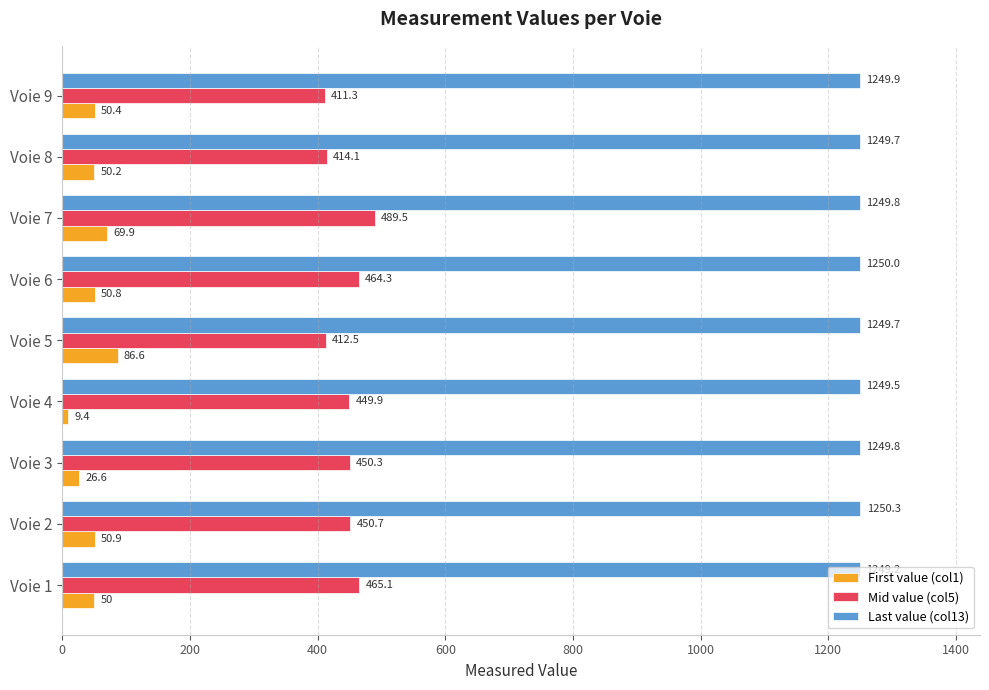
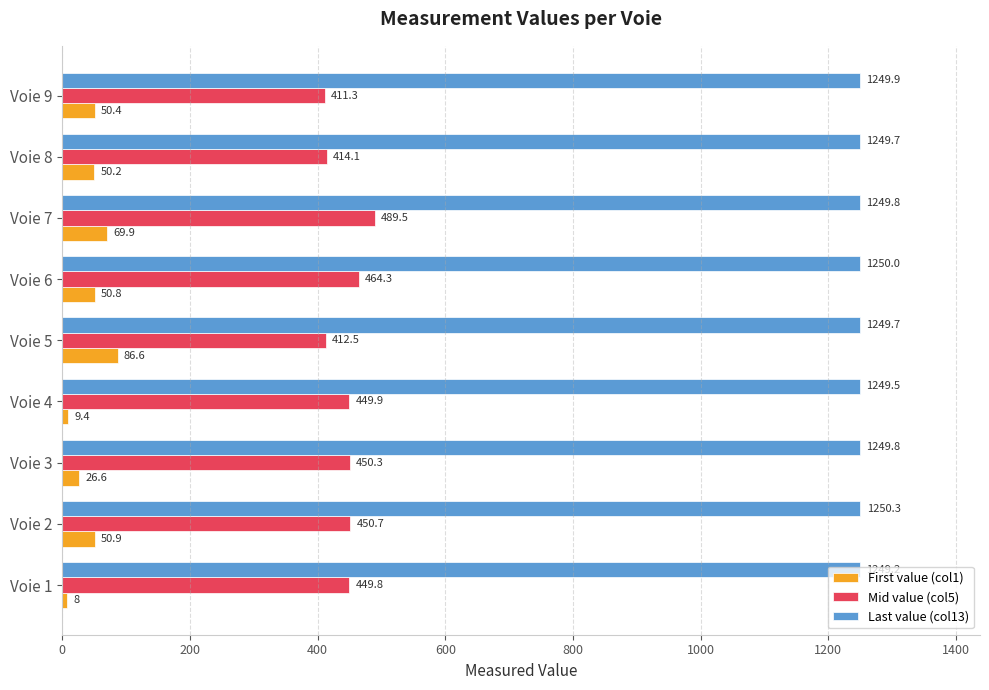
Mid value (col5), Voie 1: 465.1 -> 449.8
First value (col1), Voie 1: 50 -> 8
